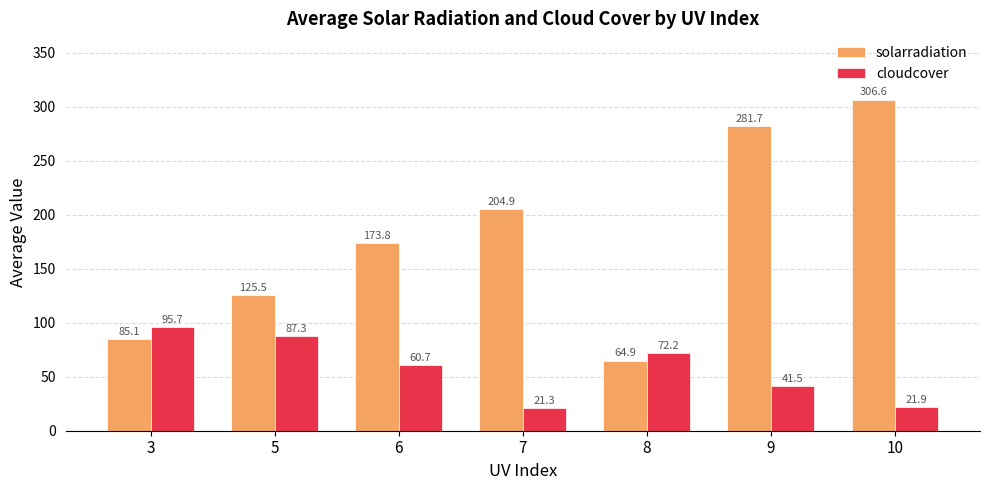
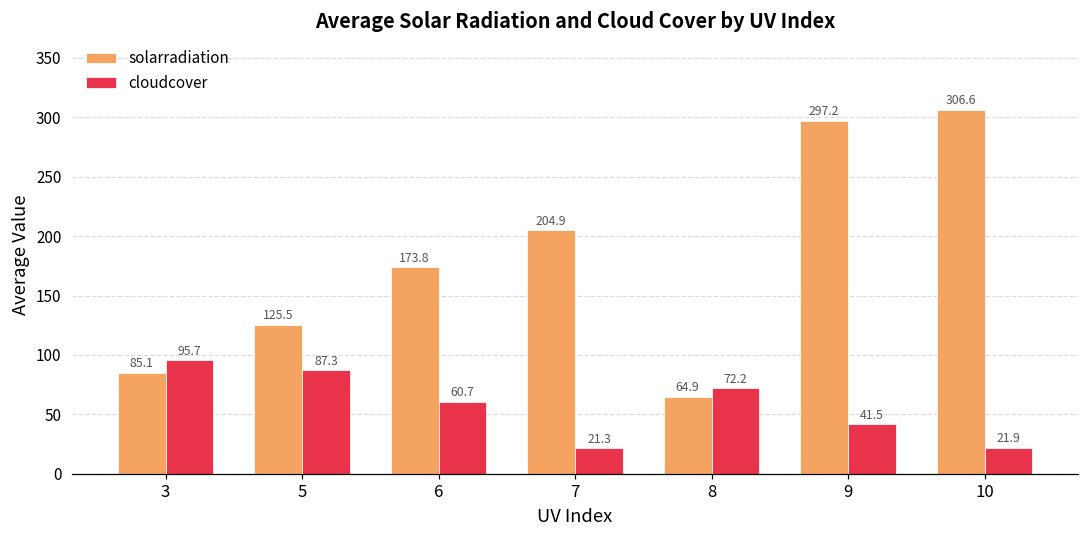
solarradiation, 9: 281.7 -> 297.2
